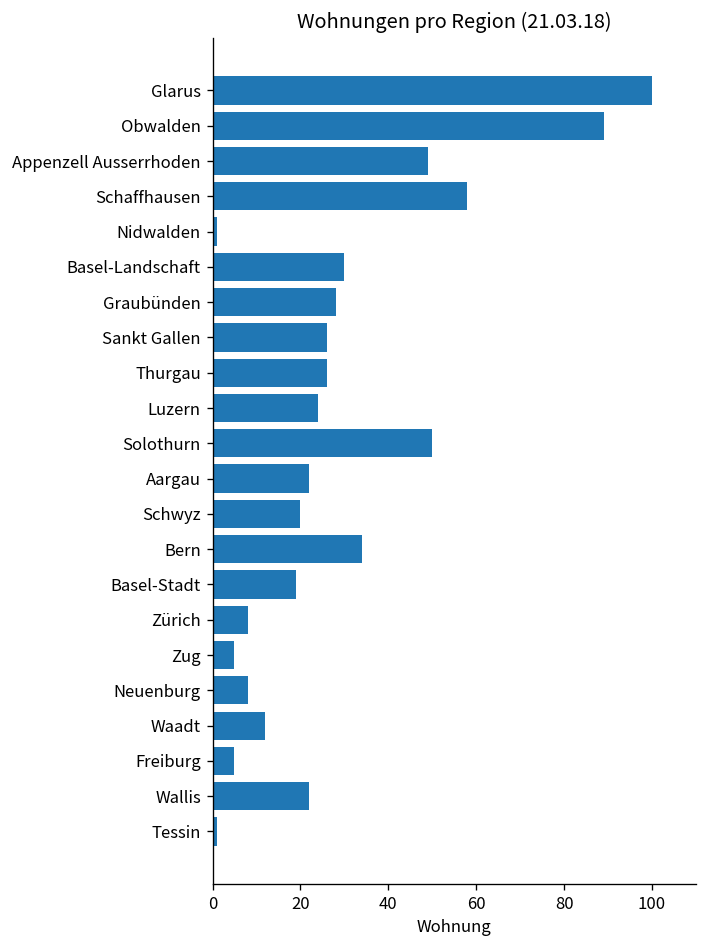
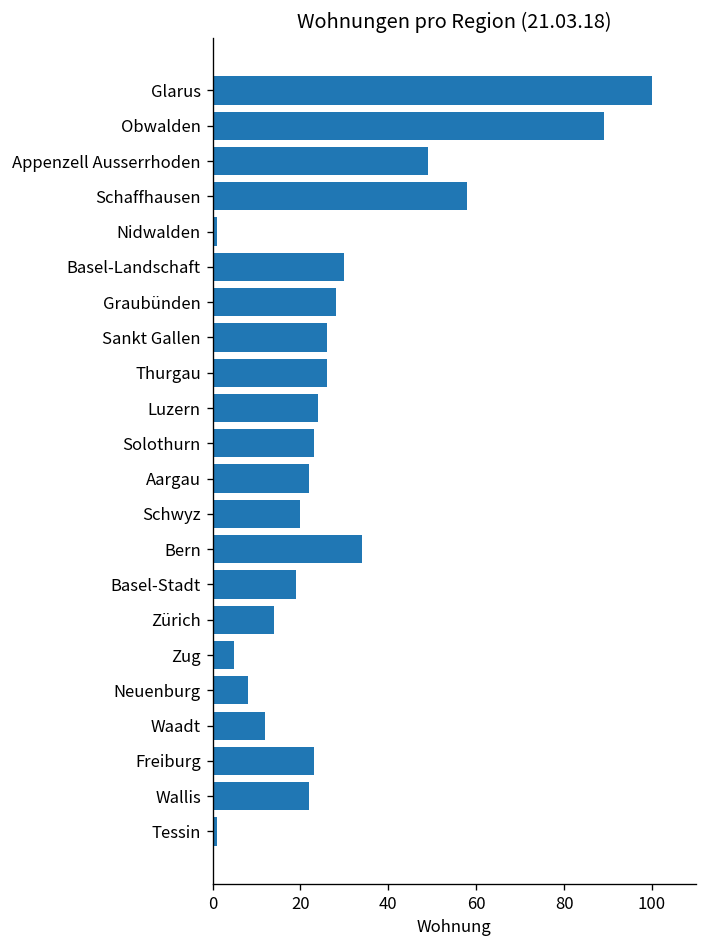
Solothurn: 50 -> 23
Zürich: 8 -> 14
Freiburg: 5 -> 23
